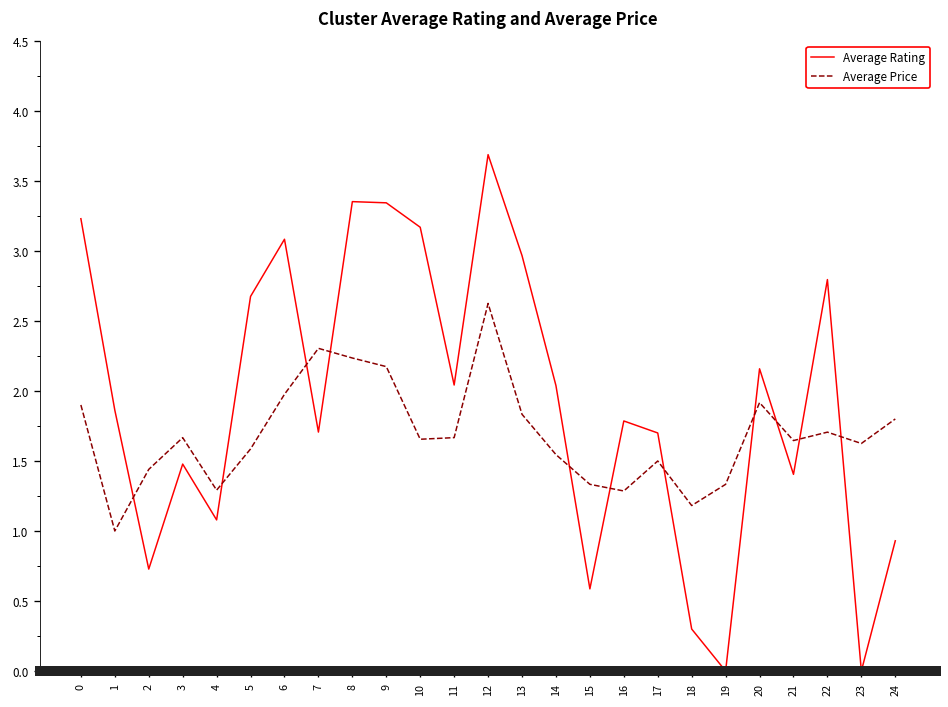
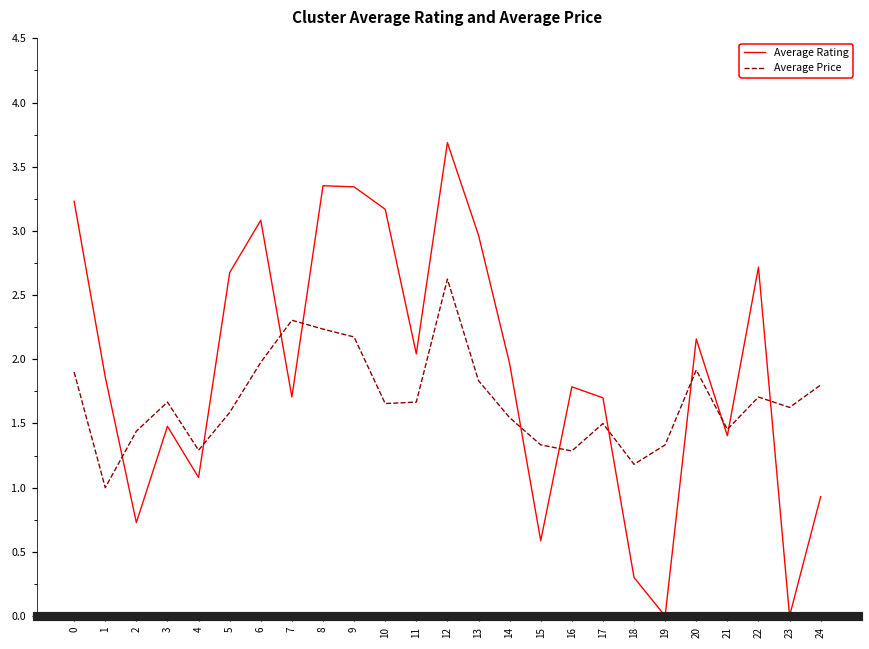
Average Rating, 14: 2.04 -> 1.97
Average Price, 21: 1.65 -> 1.45
Average Rating, 22: 2.80 -> 2.72
